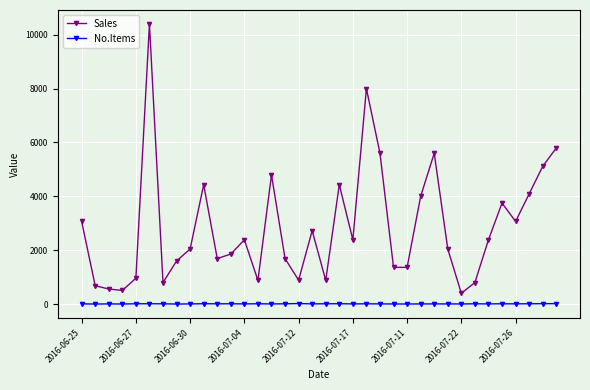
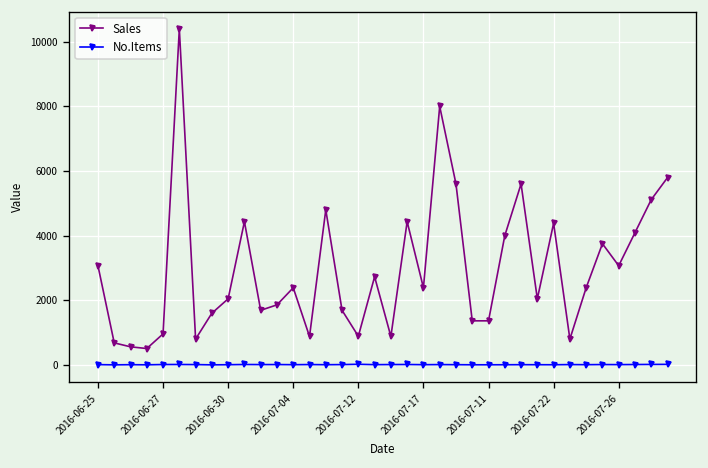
Sales, 2016-07-22: 400 -> 4400
